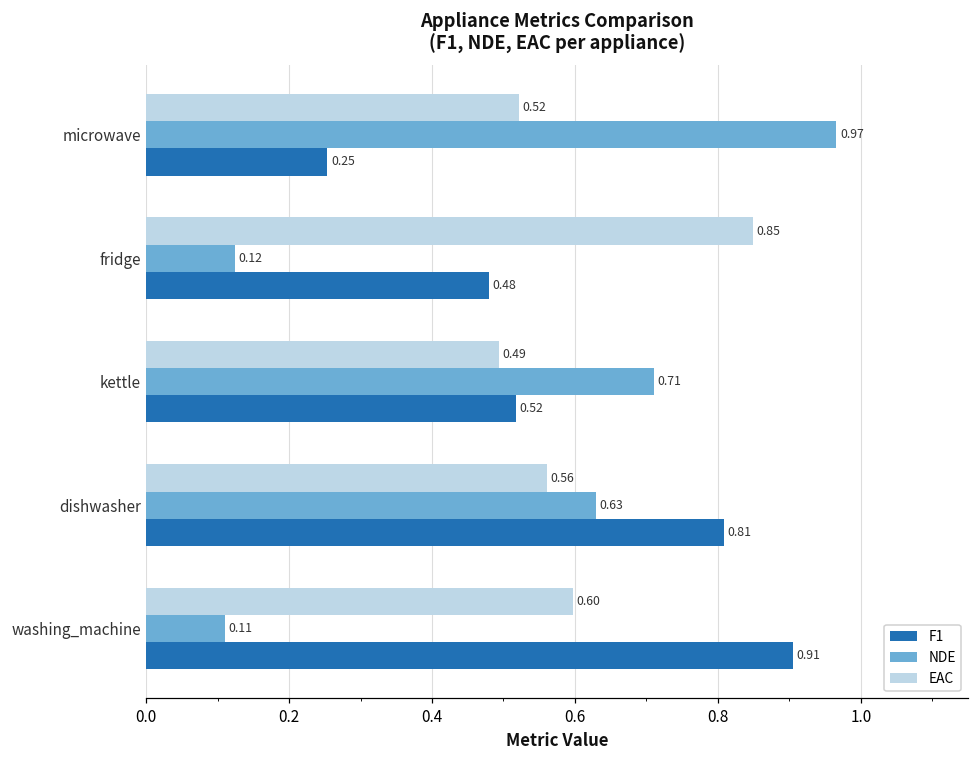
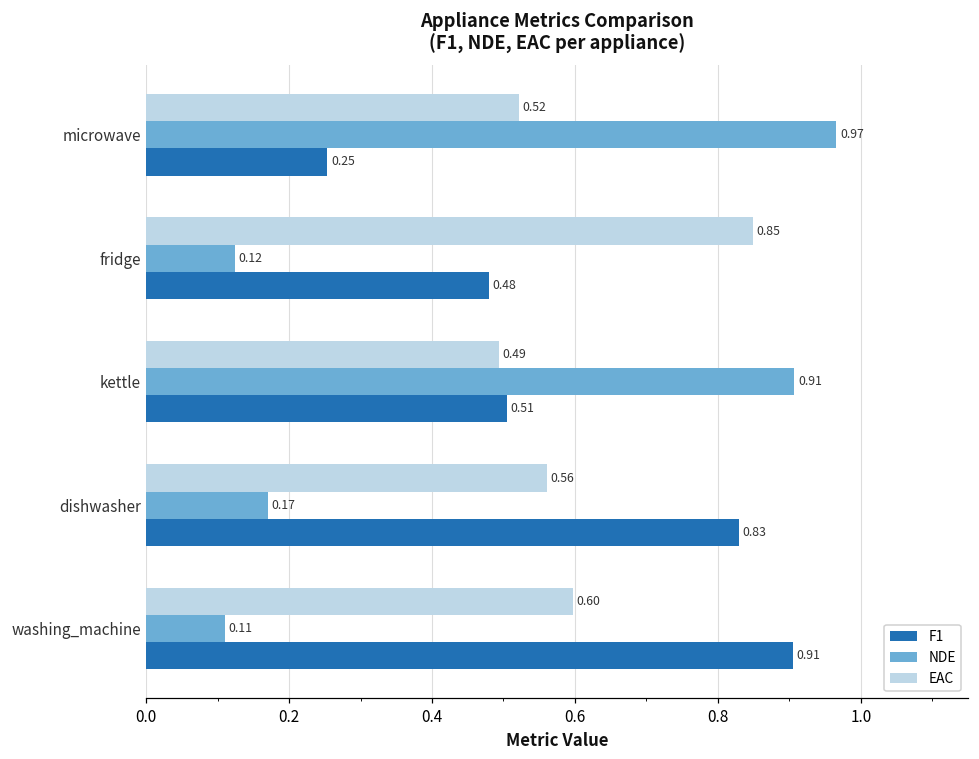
NDE, kettle: 0.71 -> 0.91
F1, kettle: 0.52 -> 0.51
NDE, dishwasher: 0.63 -> 0.17
F1, dishwasher: 0.81 -> 0.83
